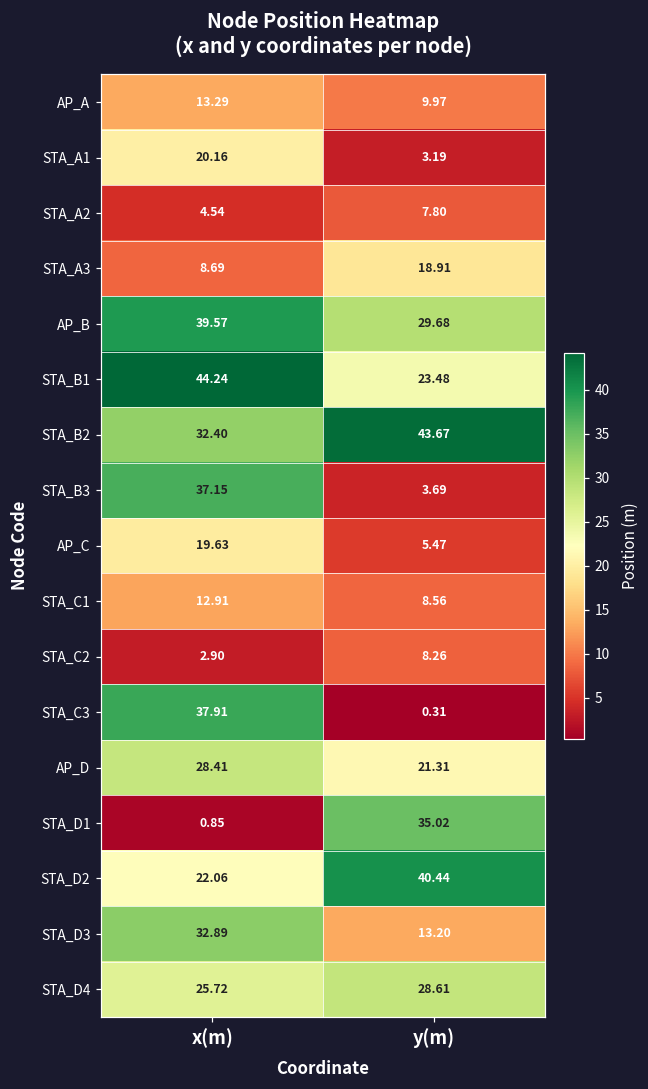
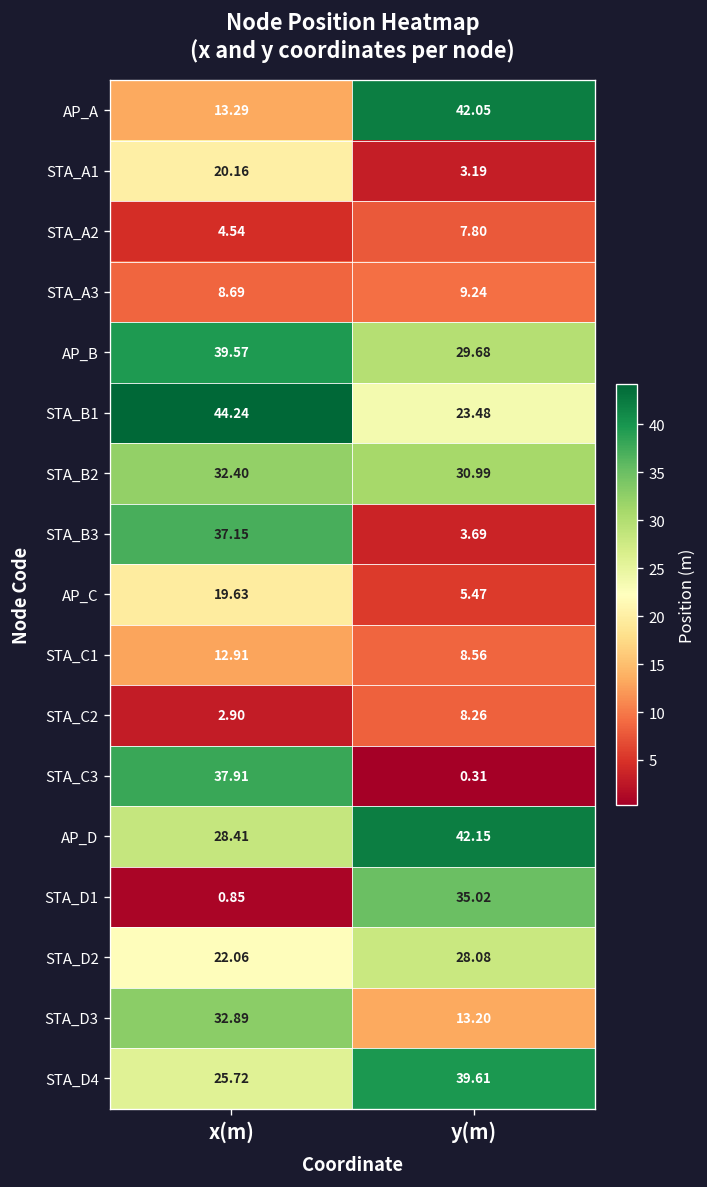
AP_A, y(m): 9.97 -> 42.05
STA_A3, y(m): 18.91 -> 9.24
STA_B2, y(m): 43.67 -> 30.99
AP_D, y(m): 21.31 -> 42.15
STA_D2, y(m): 40.44 -> 28.08
STA_D4, y(m): 28.61 -> 39.61
